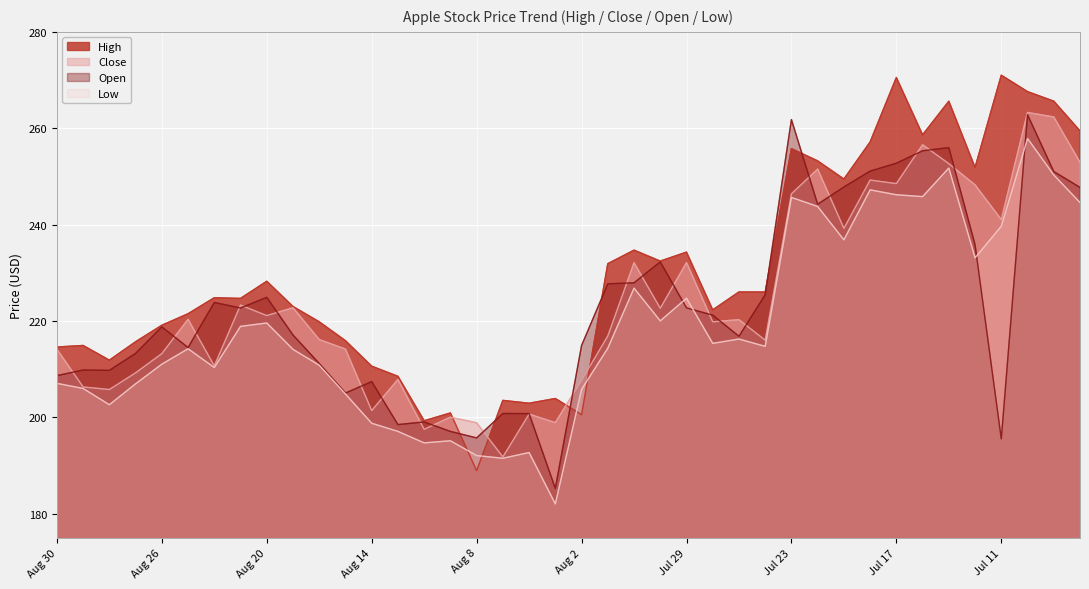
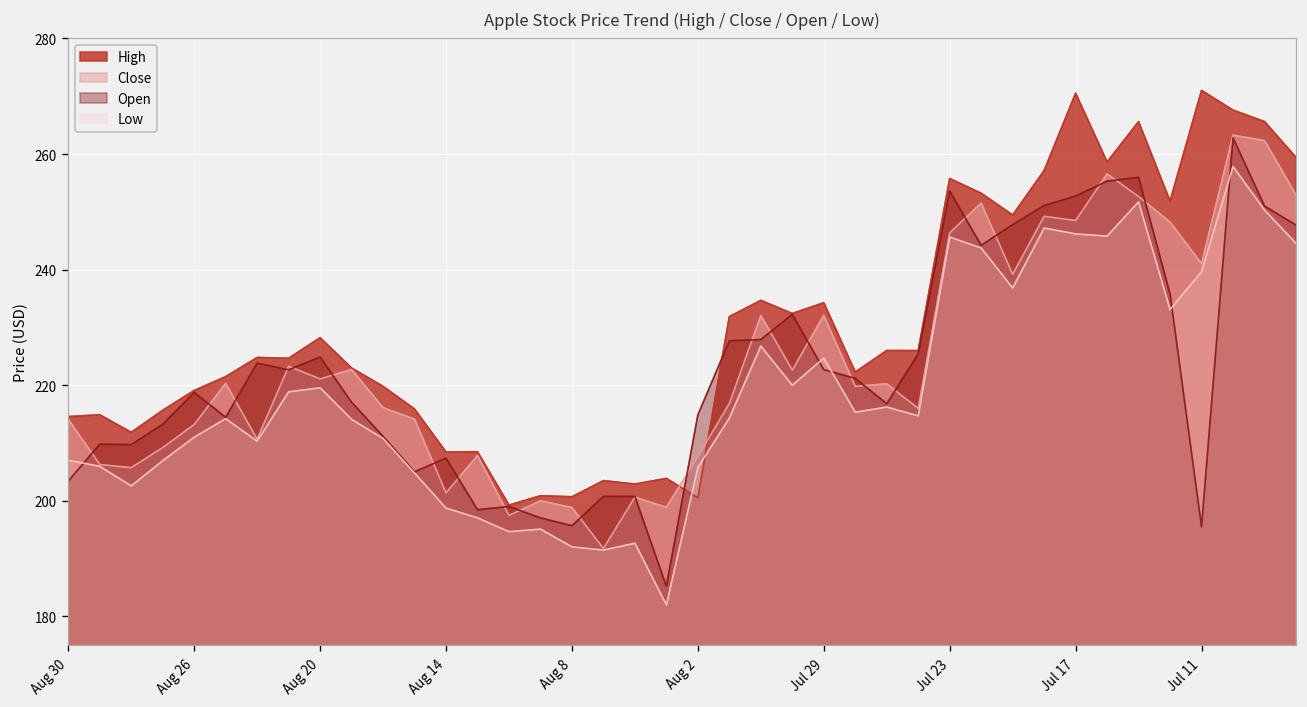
Open, Aug 30: 209 -> 203
High, Aug 14: 211 -> 208
High, Aug 8: 189 -> 201
Open, Jul 23: 262 -> 254
